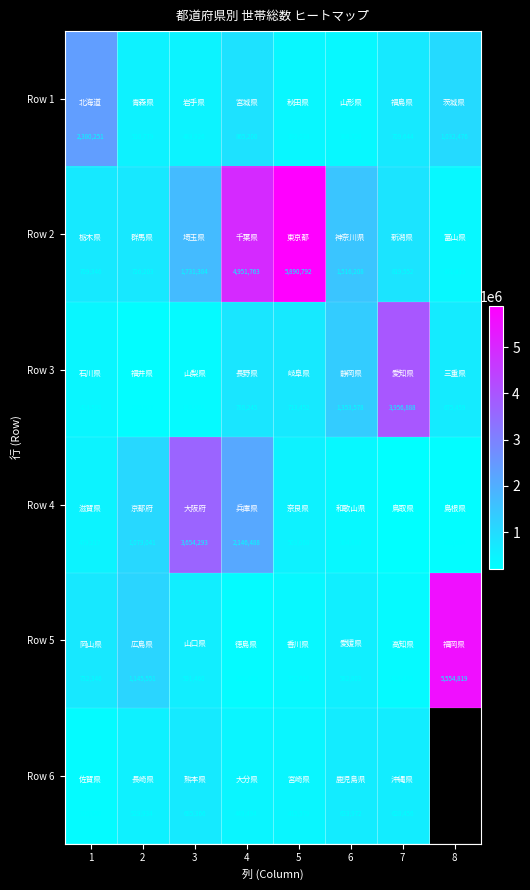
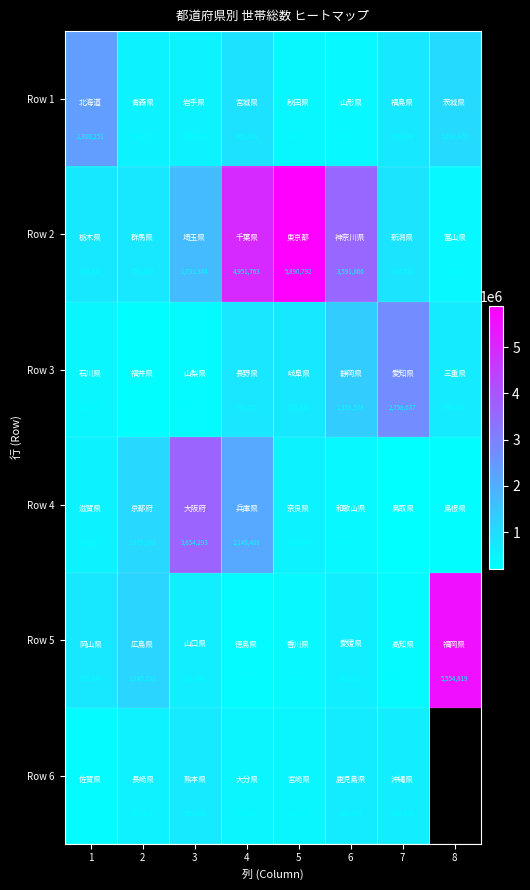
Row 2, 6: 1,516,208 -> 3,591,866
Row 3, 7: 3,956,888 -> 2,758,637
